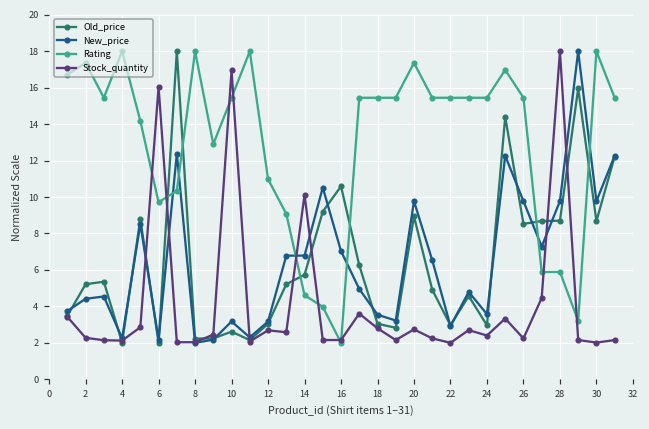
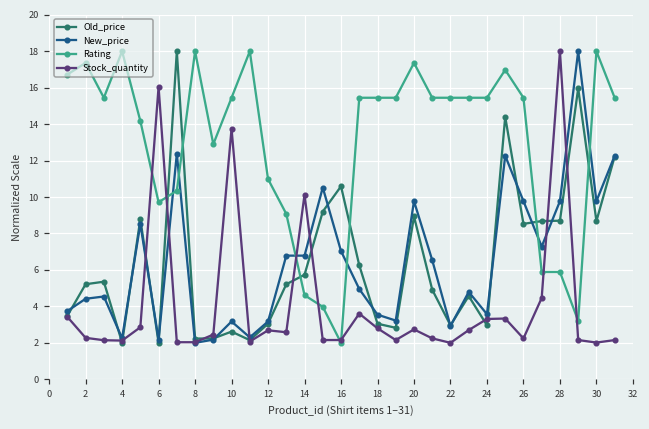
Stock_quantity, 10: 16.9 -> 13.8
Stock_quantity, 24: 2.4 -> 3.3
